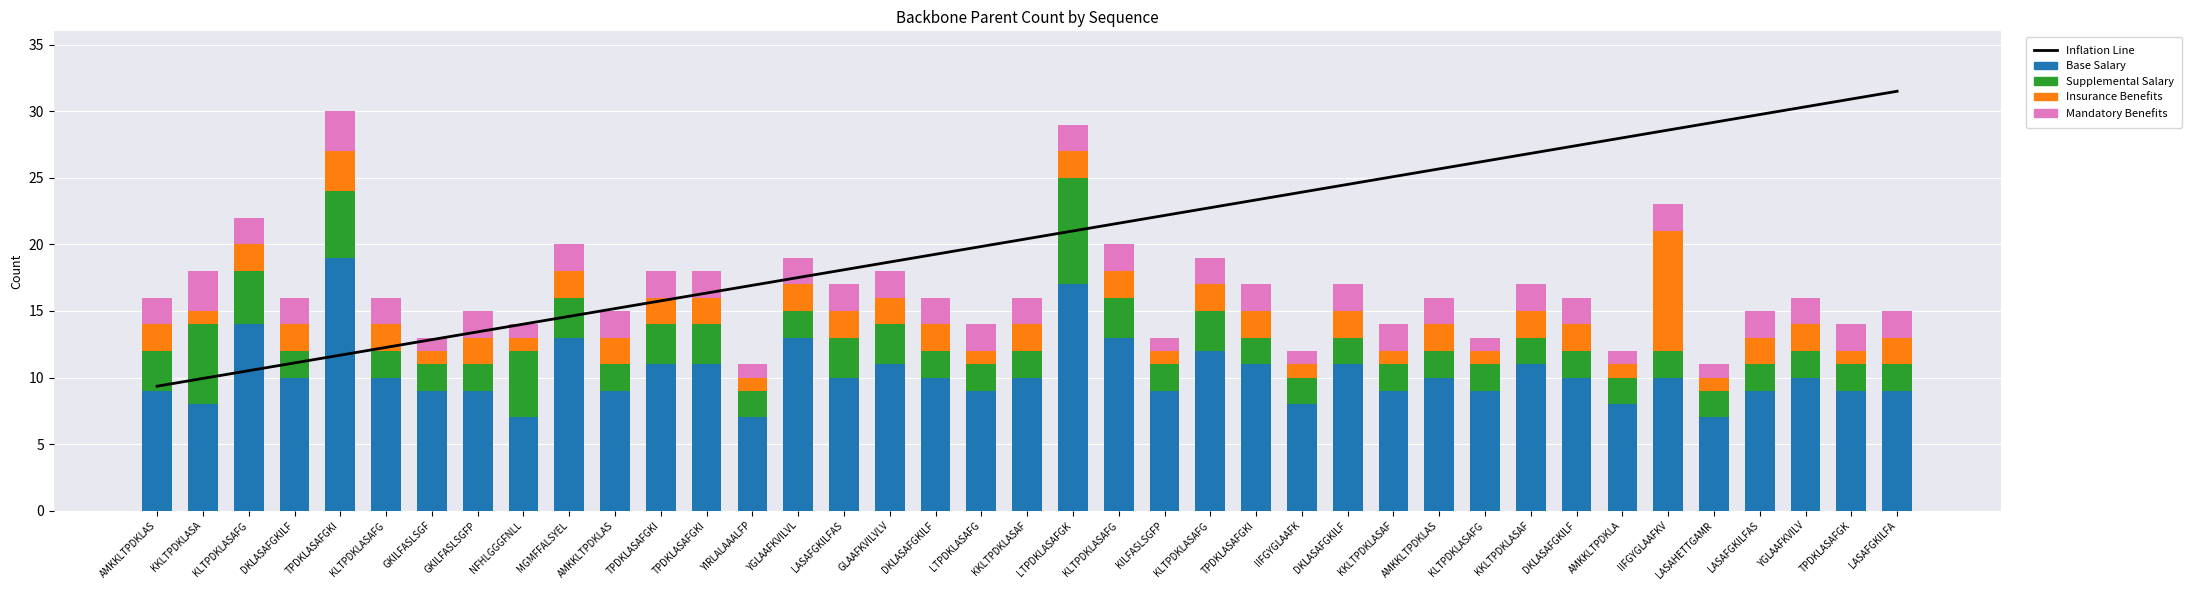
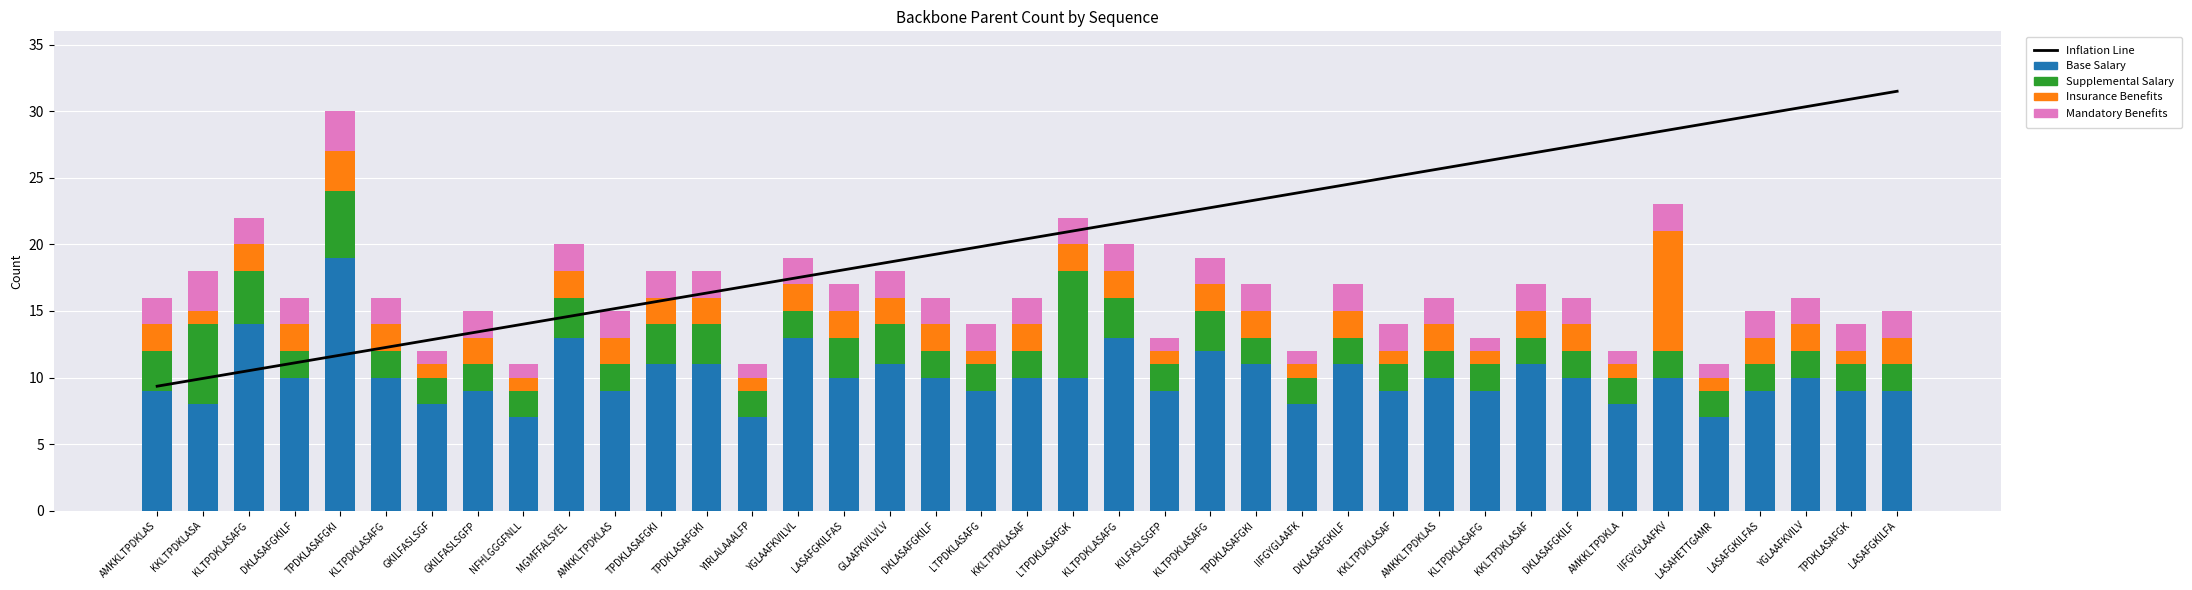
Base Salary, GKILFASLSGF: 9 -> 8
Supplemental Salary, NFHLGGGFNLL: 5 -> 2
Base Salary, LTPDKLASAFGK: 17 -> 10
